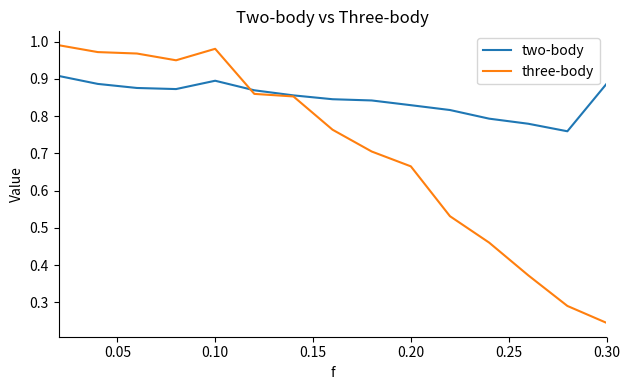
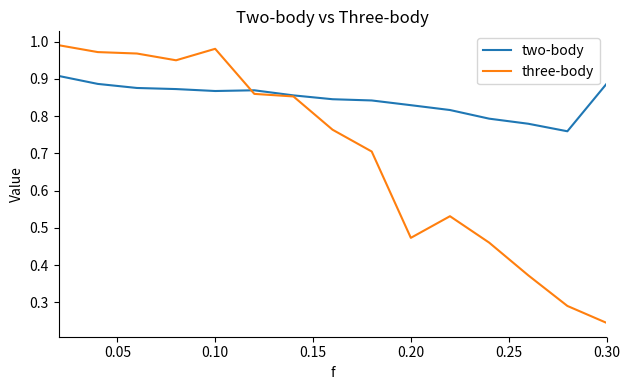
two-body, 0.10: 0.90 -> 0.87
three-body, 0.20: 0.67 -> 0.47
